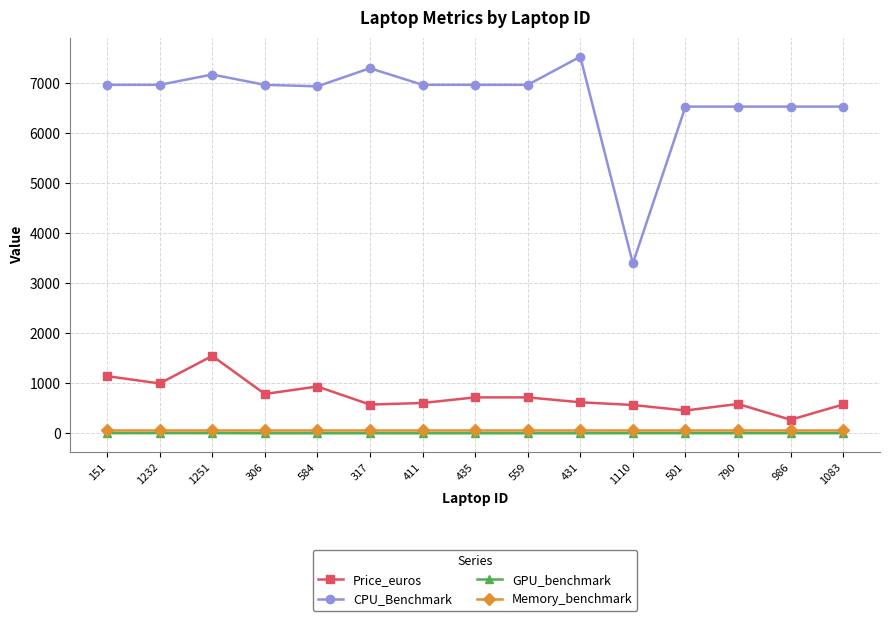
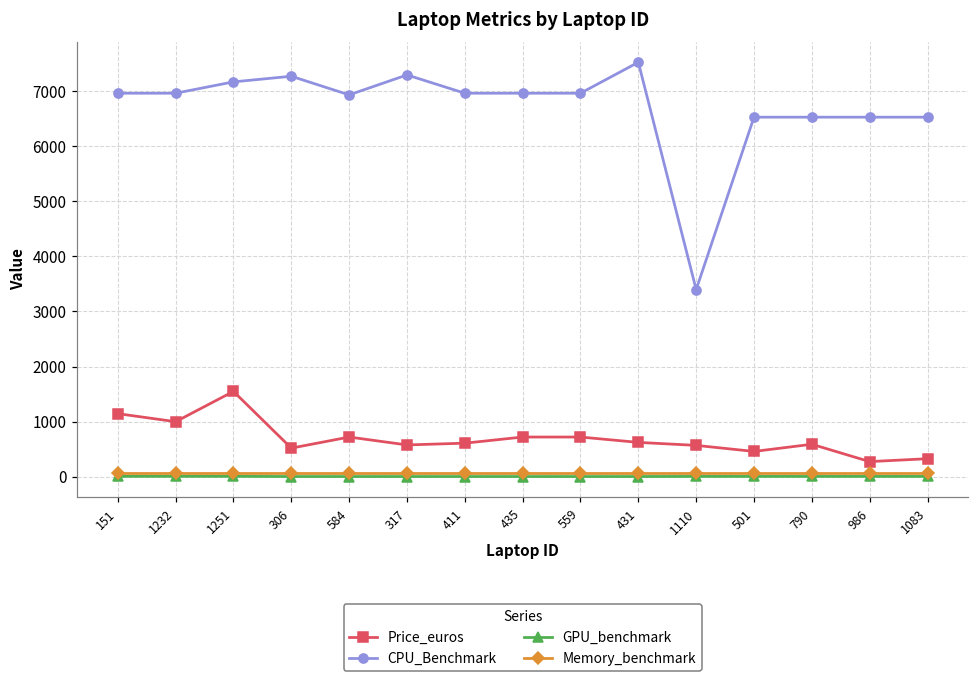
Price_euros, 306: 800 -> 500
CPU_Benchmark, 306: 7000 -> 7300
Price_euros, 584: 900 -> 700
Price_euros, 1083: 600 -> 300
